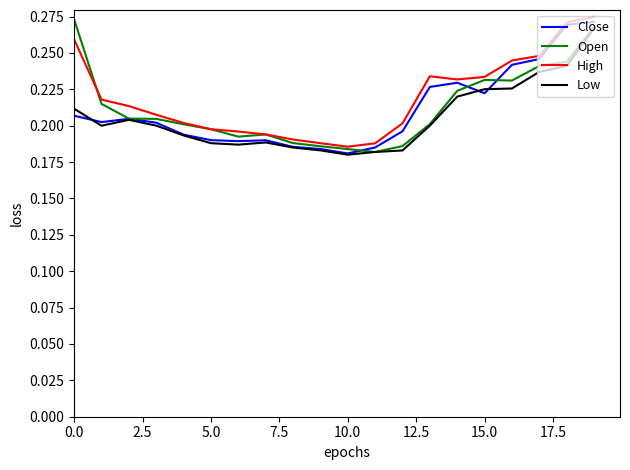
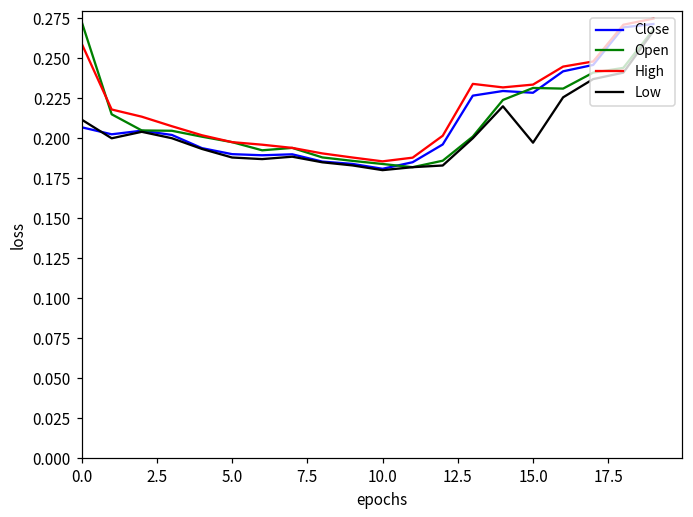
Close, 15.0: 0.222 -> 0.228
Low, 15.0: 0.225 -> 0.197
